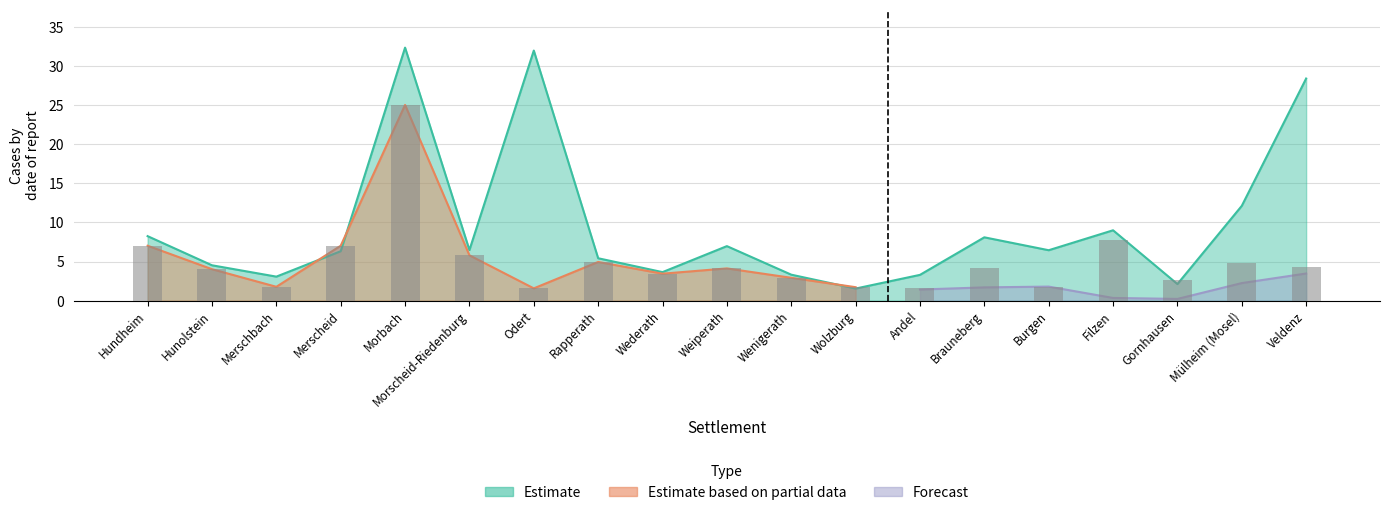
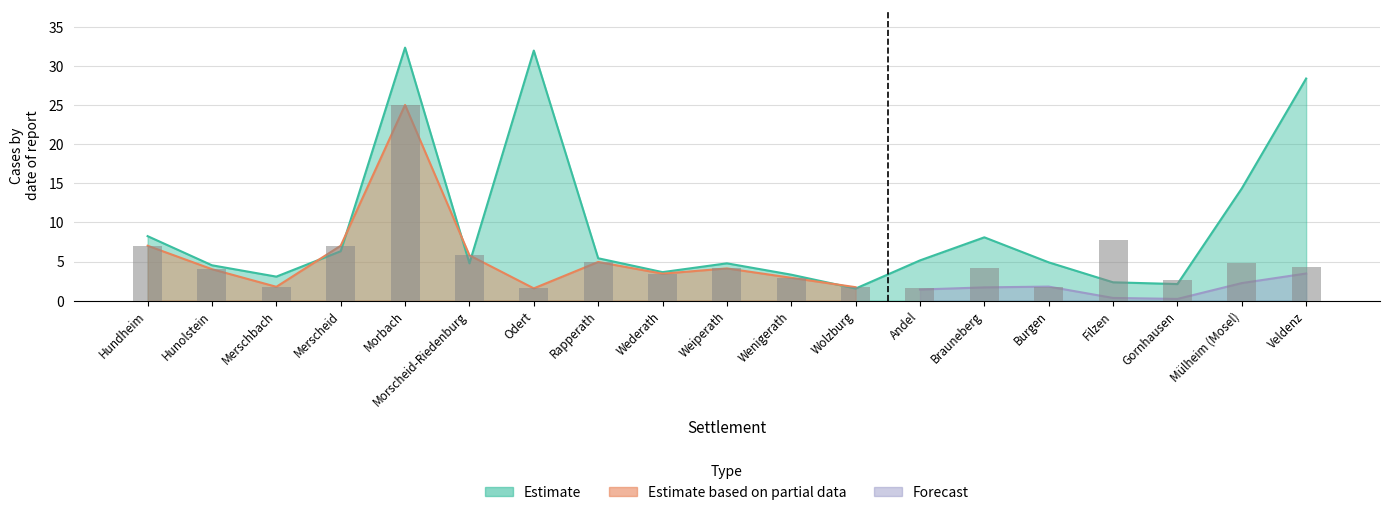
Estimate, Morscheid-Riedenburg: 6 -> 5
Estimate, Weiperath: 7 -> 5
Estimate, Andel: 3 -> 5
Estimate, Burgen: 6 -> 5
Estimate, Filzen: 9 -> 2
Estimate, Mülheim (Mosel): 12 -> 14
